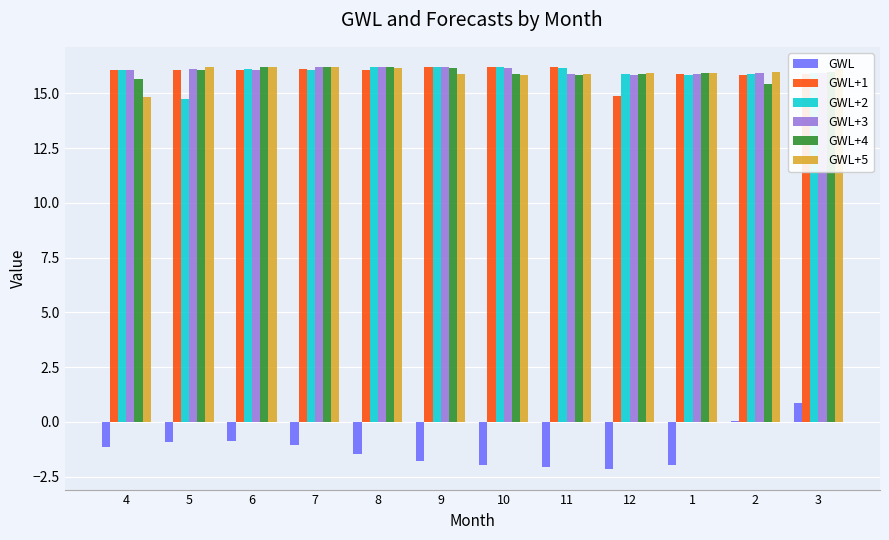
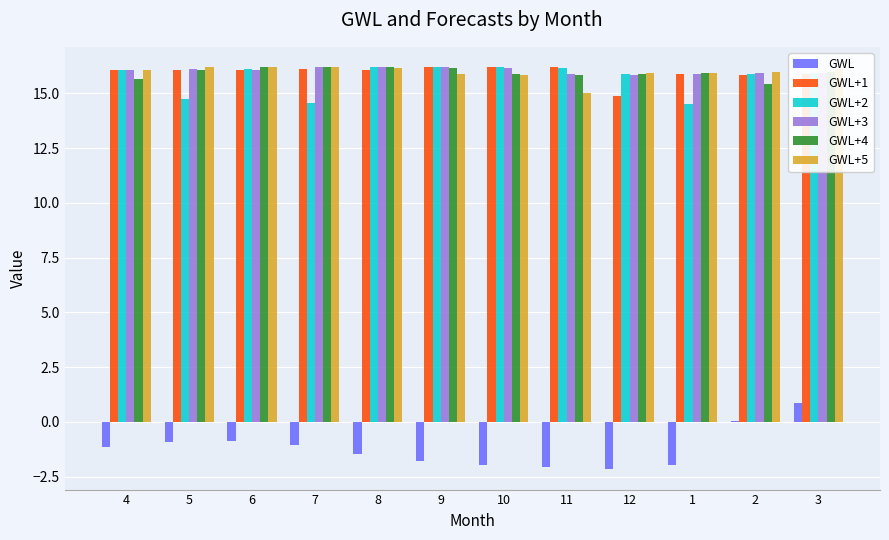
GWL+5, 4: 14.8 -> 16.1
GWL+2, 7: 16.1 -> 14.5
GWL+5, 11: 15.9 -> 15.0
GWL+2, 1: 15.8 -> 14.5
